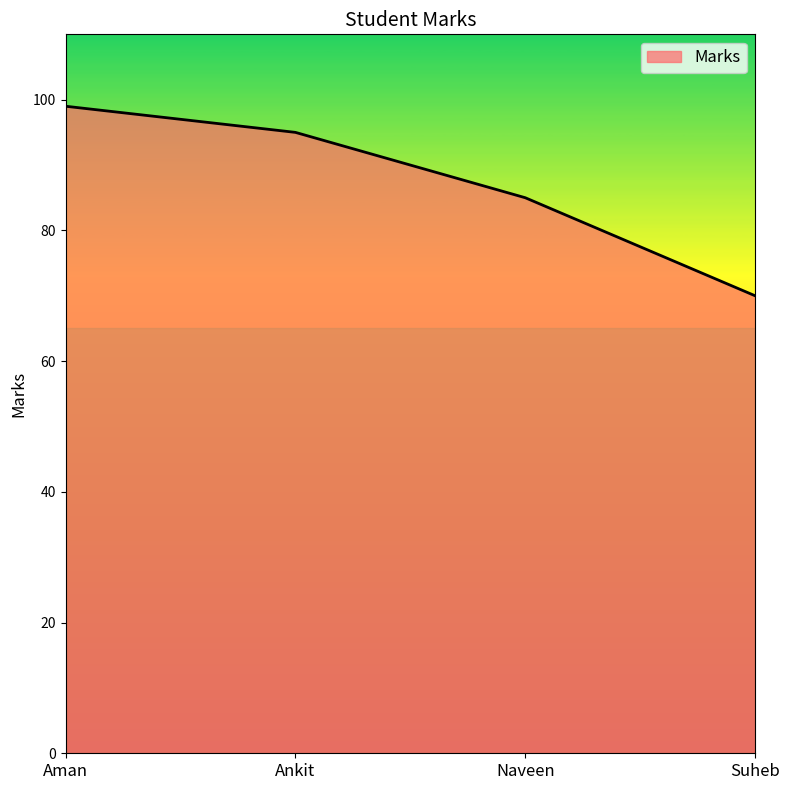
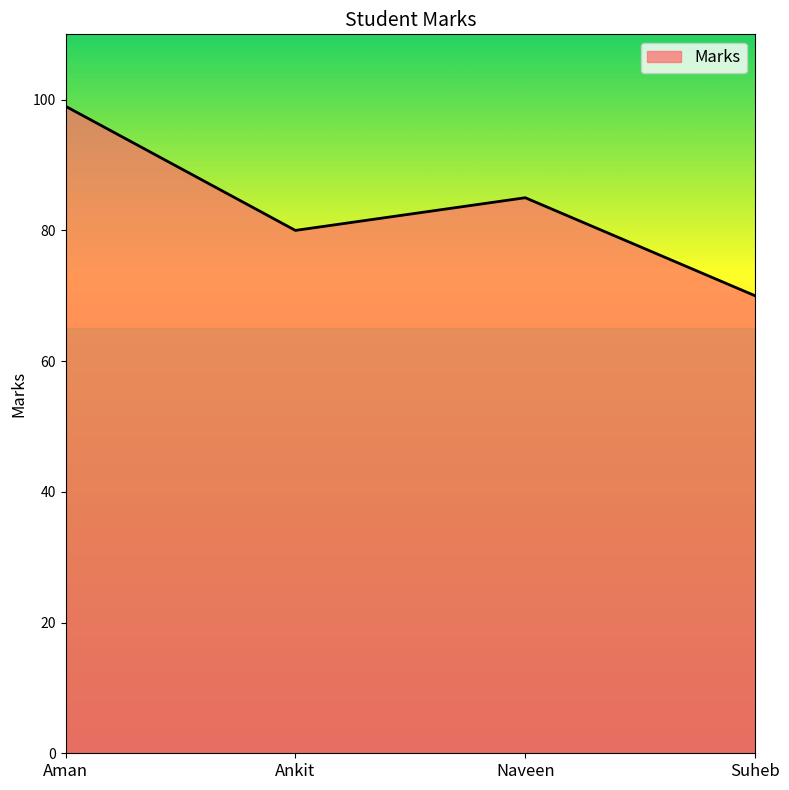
Ankit: 95 -> 80
